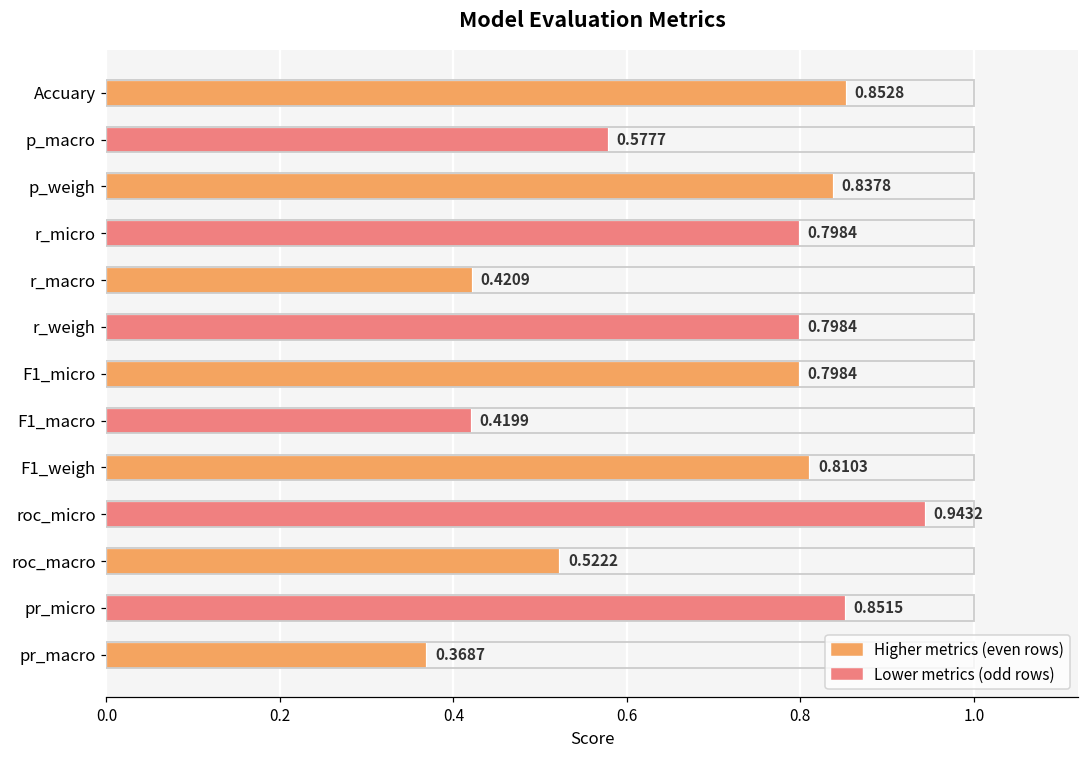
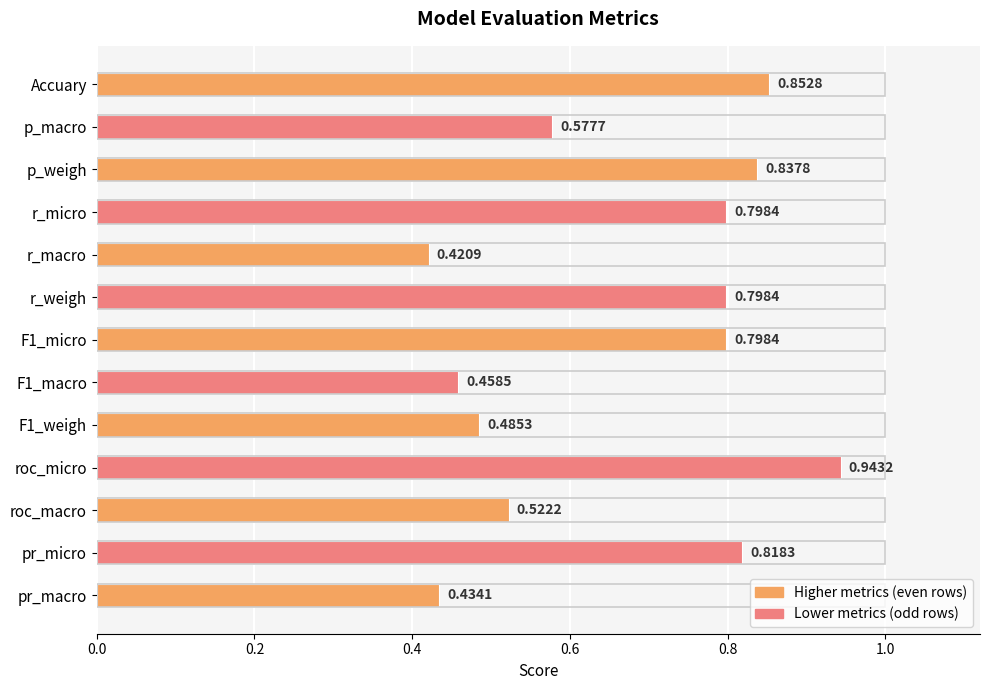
F1_macro: 0.4199 -> 0.4585
F1_weigh: 0.8103 -> 0.4853
pr_micro: 0.8515 -> 0.8183
pr_macro: 0.3687 -> 0.4341
